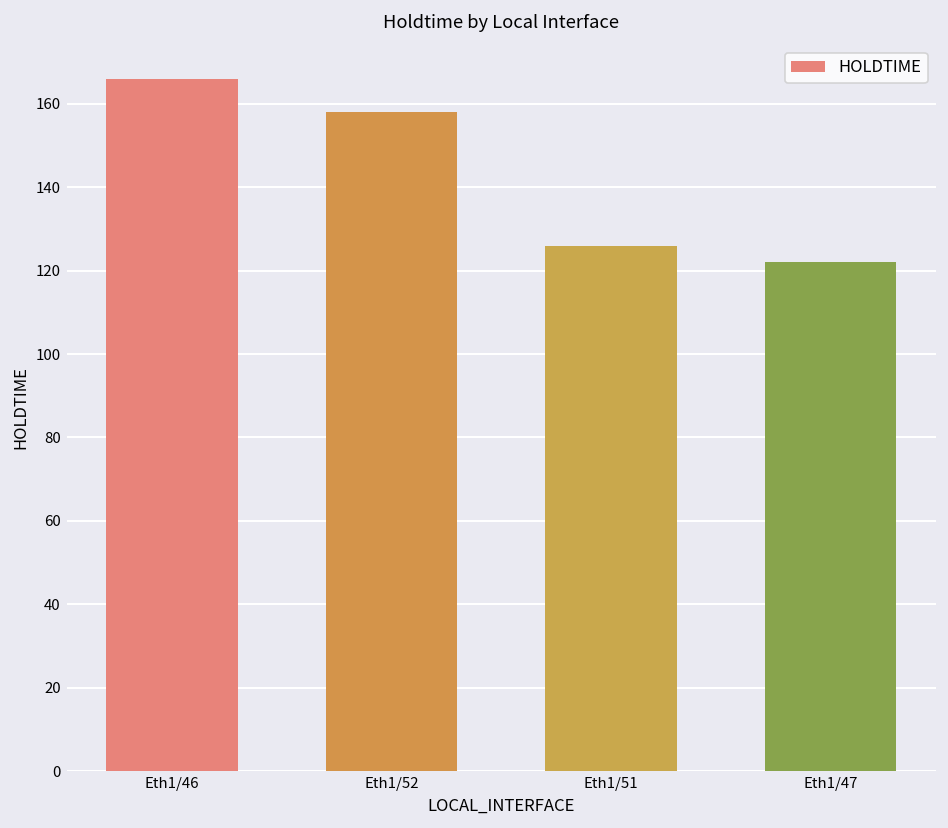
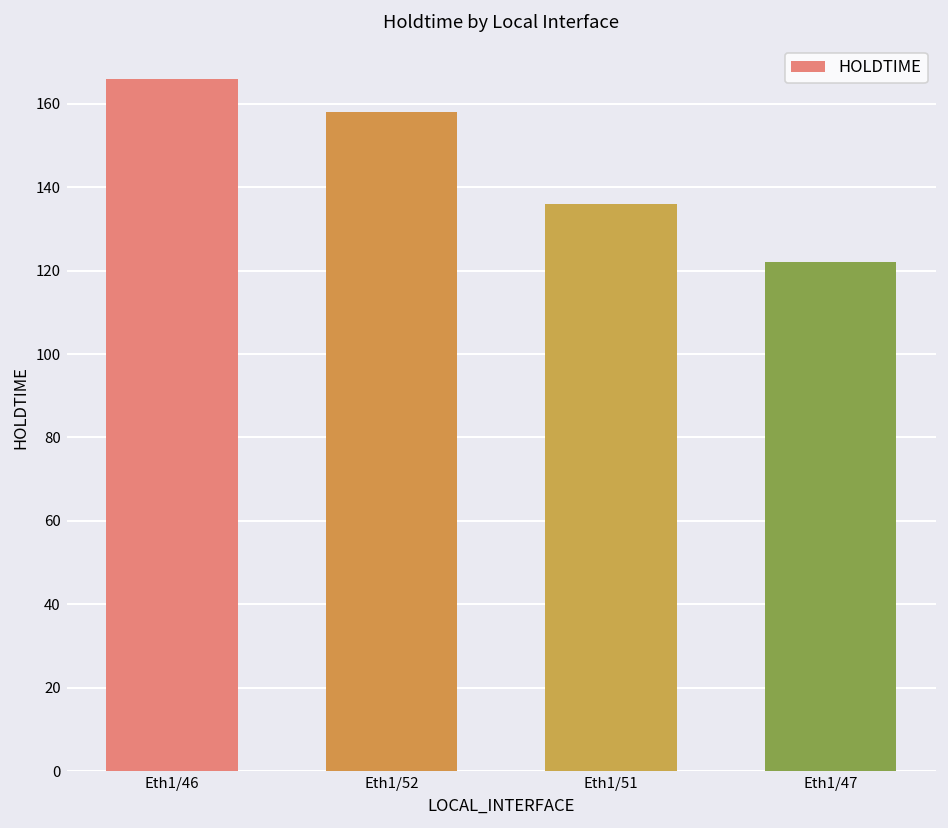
Eth1/51: 126 -> 136
